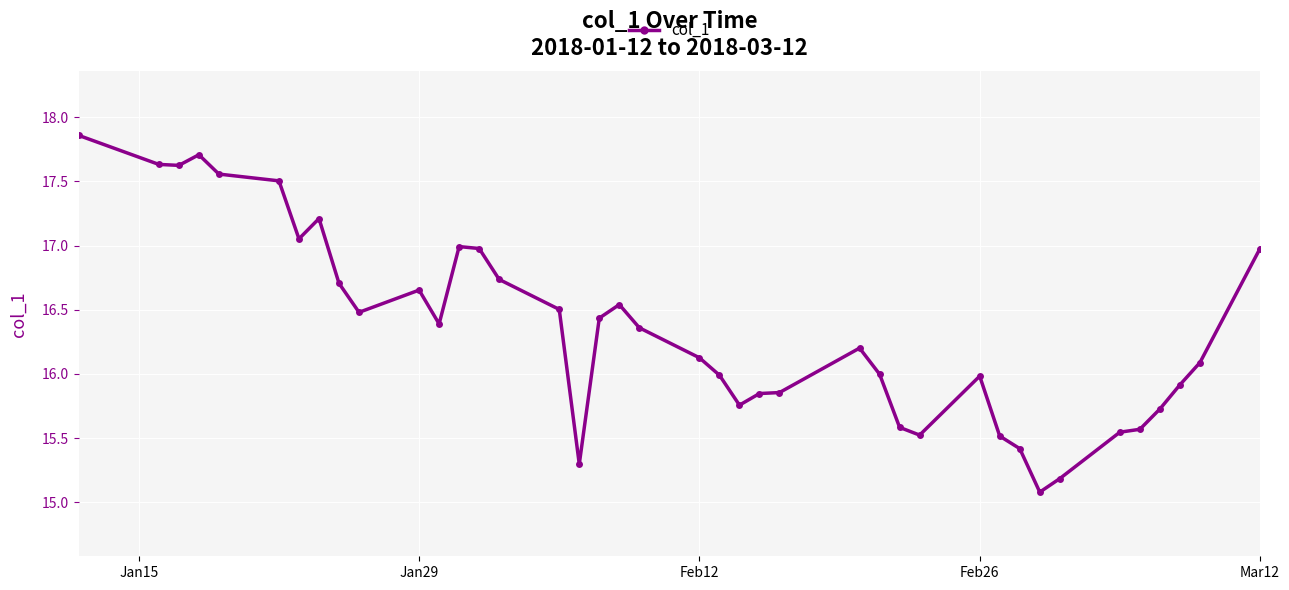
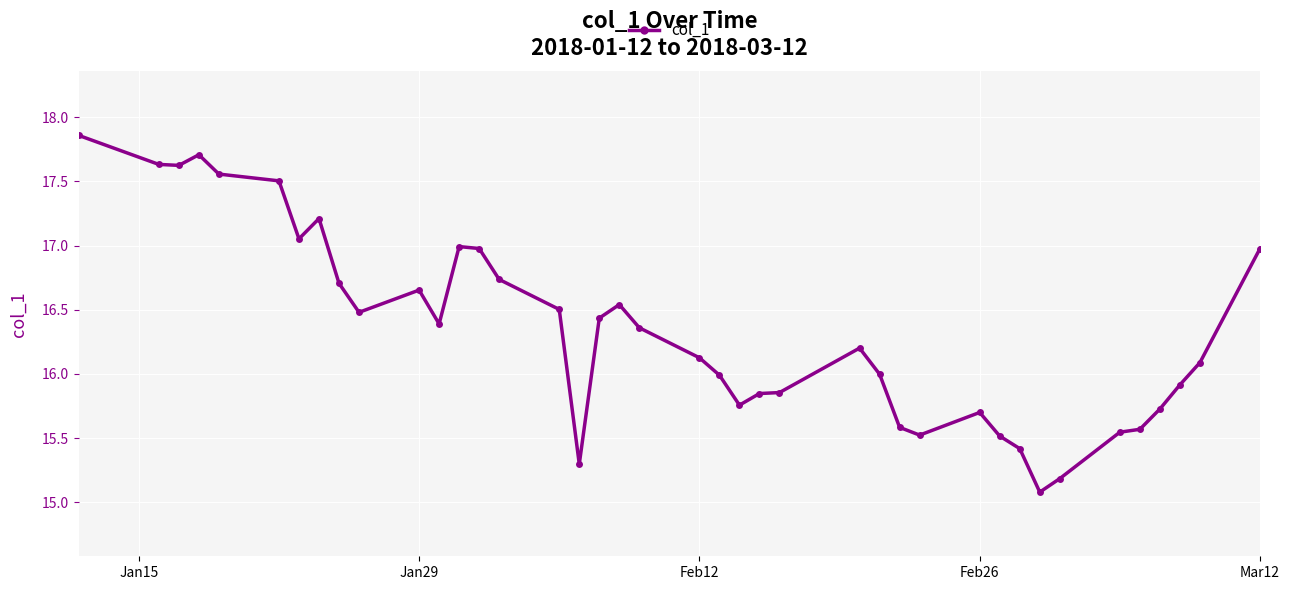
Feb26: 15.98 -> 15.70
